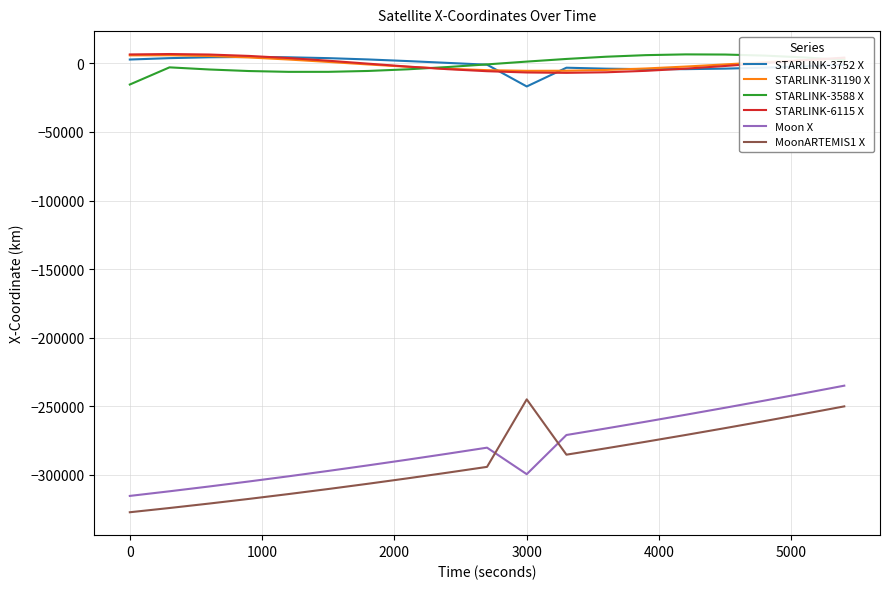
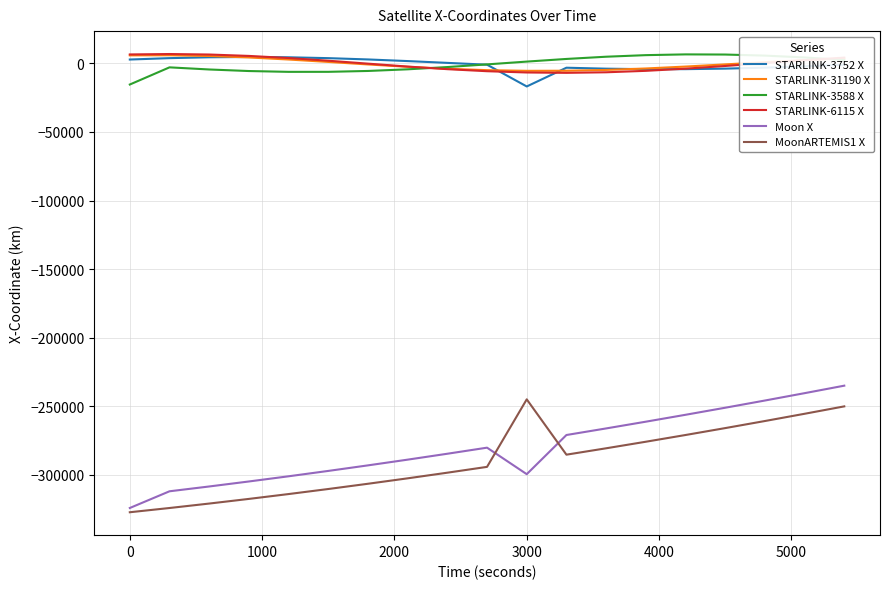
Moon X, 0: -315000 -> -324000
